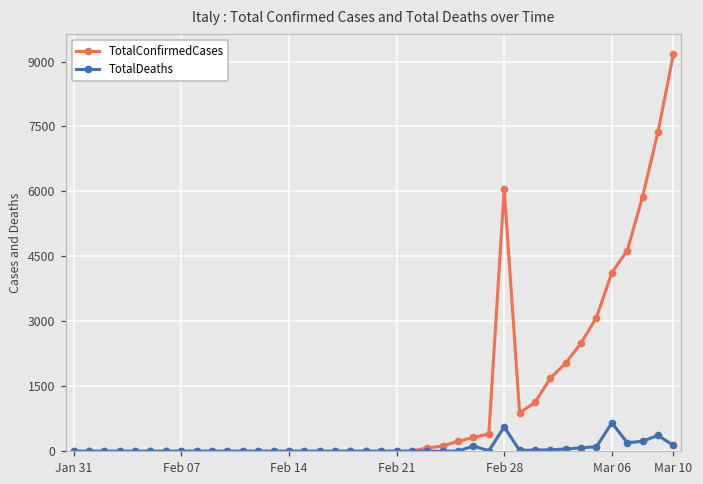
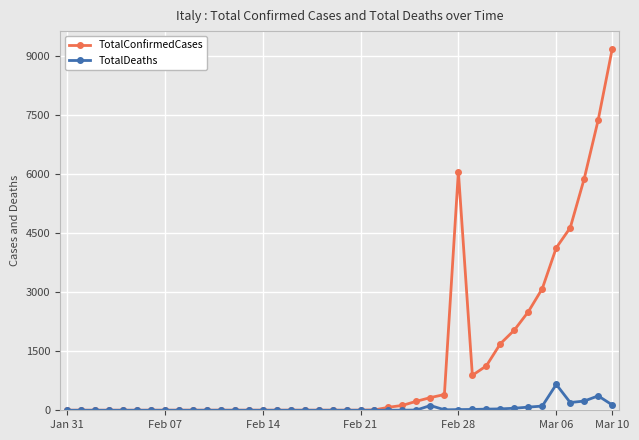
TotalDeaths, Feb 28: 600 -> 0
